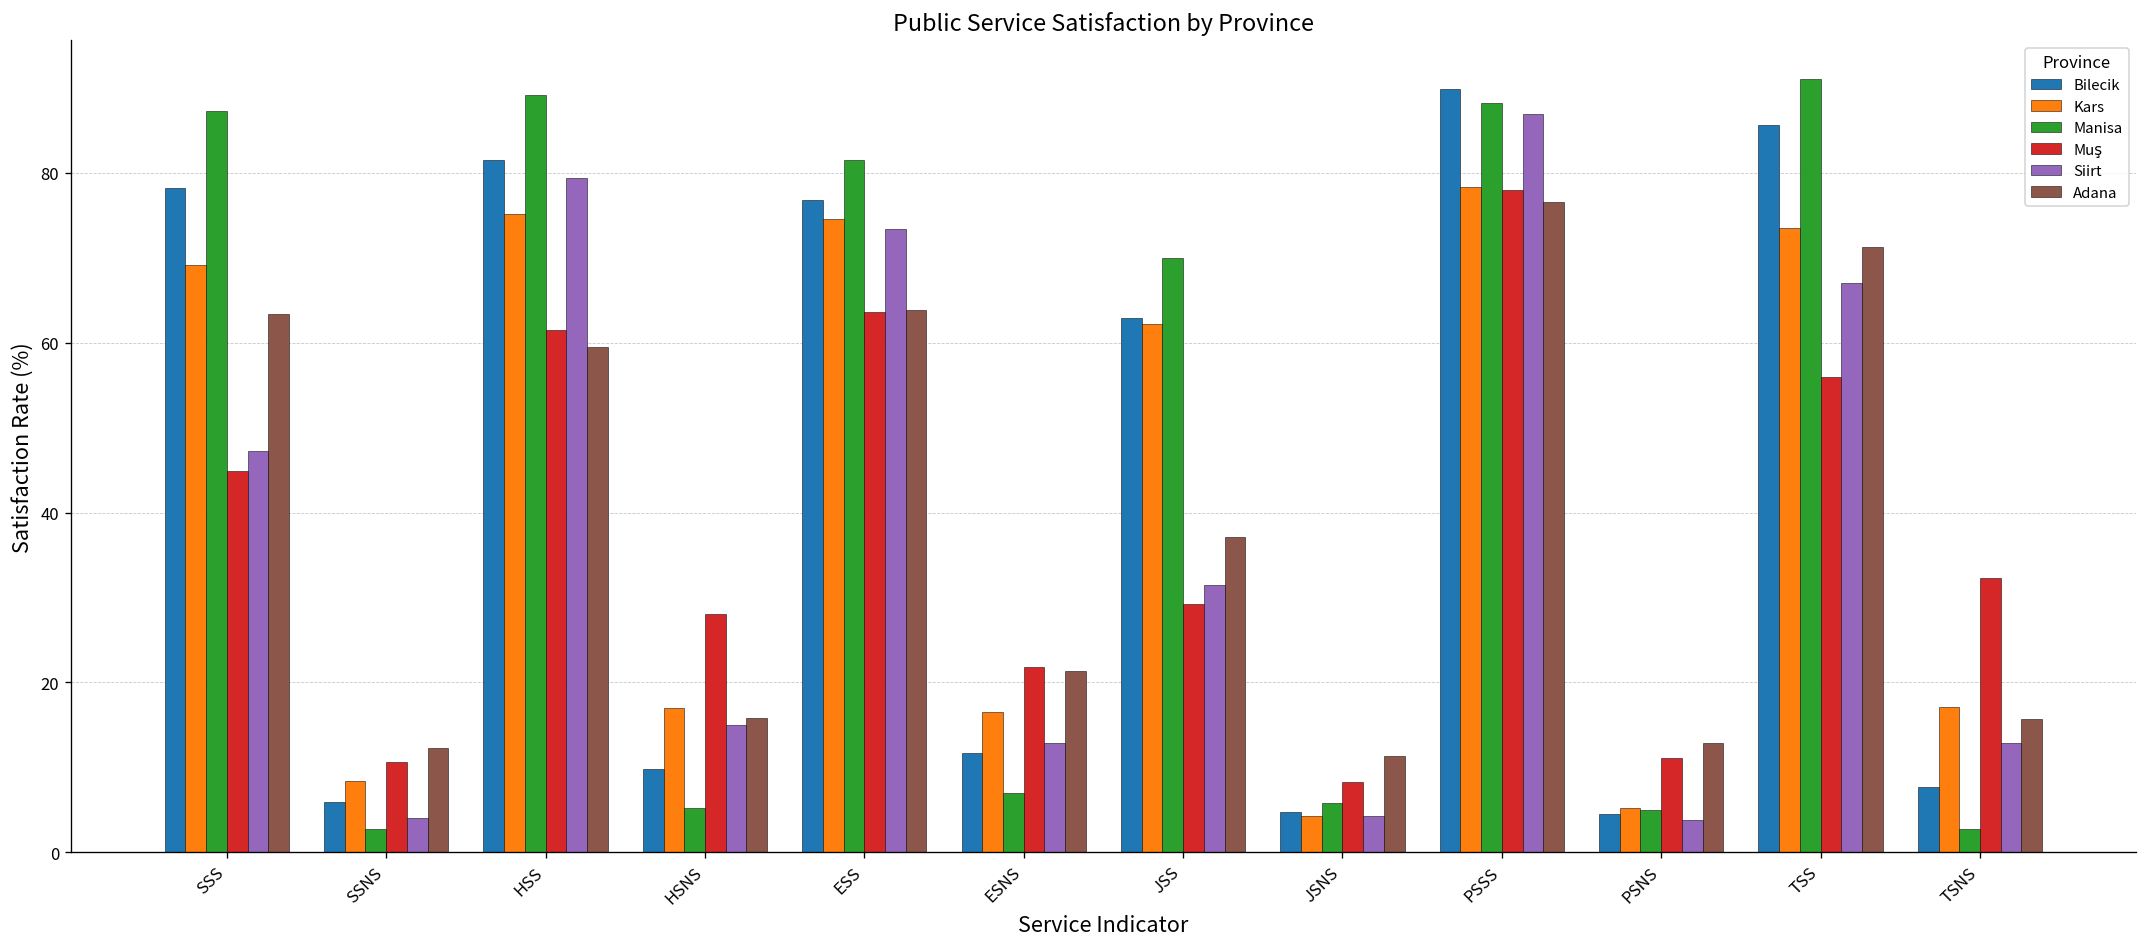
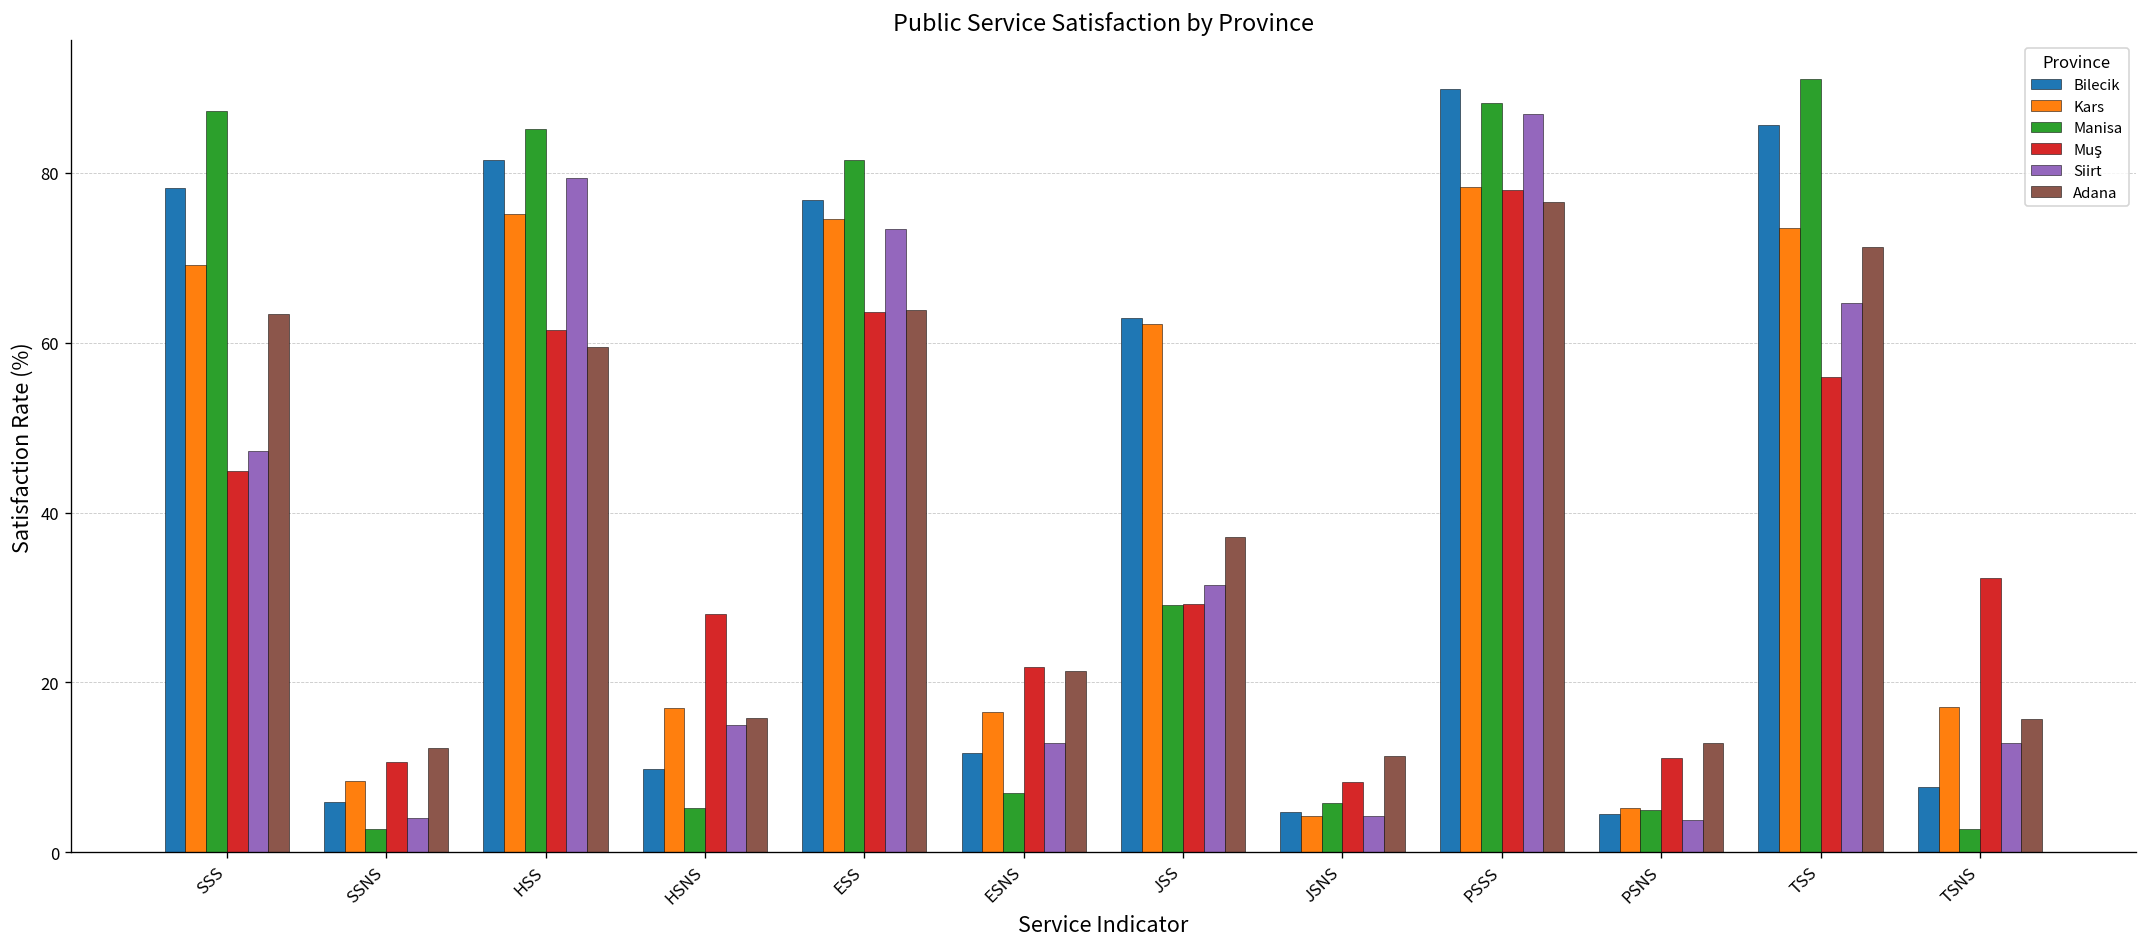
Manisa, HSS: 89 -> 85
Manisa, JSS: 70 -> 29
Siirt, TSS: 67 -> 65
